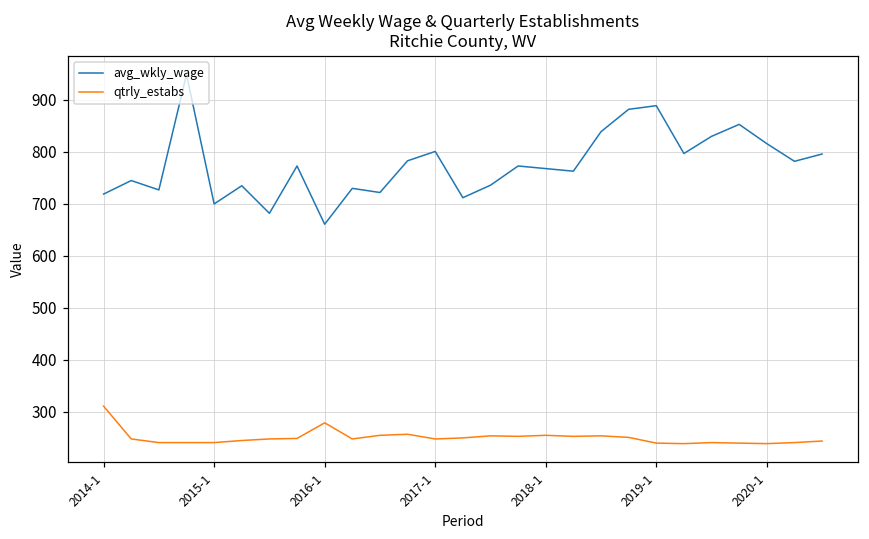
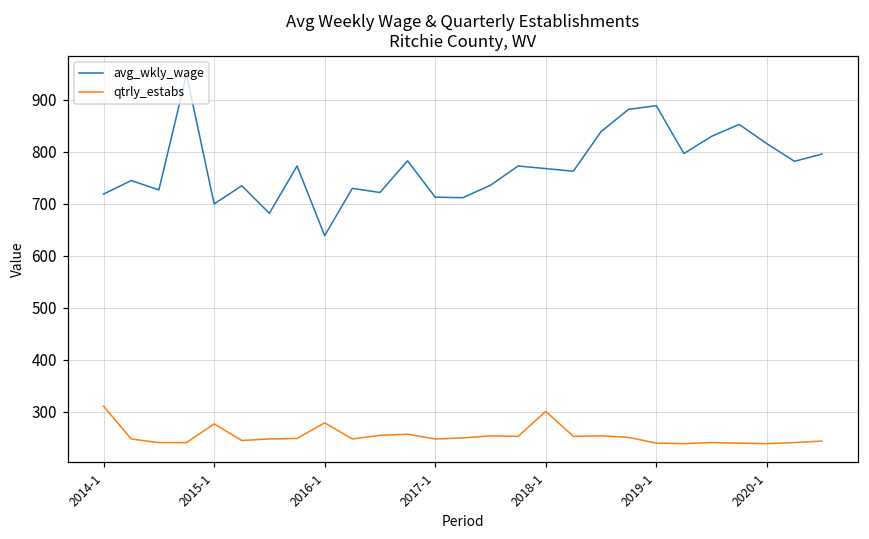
qtrly_estabs, 2015-1: 240 -> 280
avg_wkly_wage, 2016-1: 660 -> 640
avg_wkly_wage, 2017-1: 800 -> 710
qtrly_estabs, 2018-1: 260 -> 300
